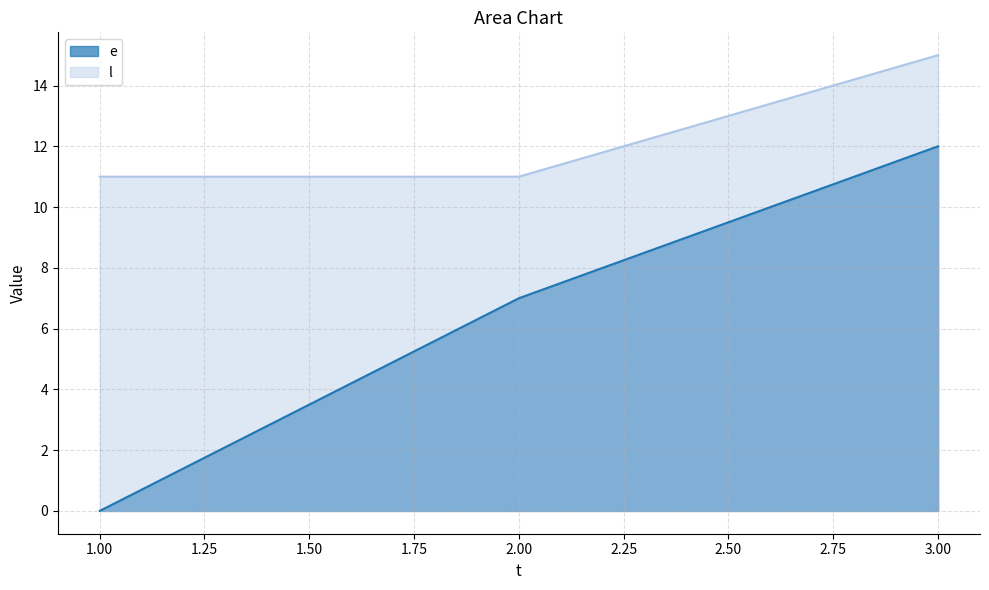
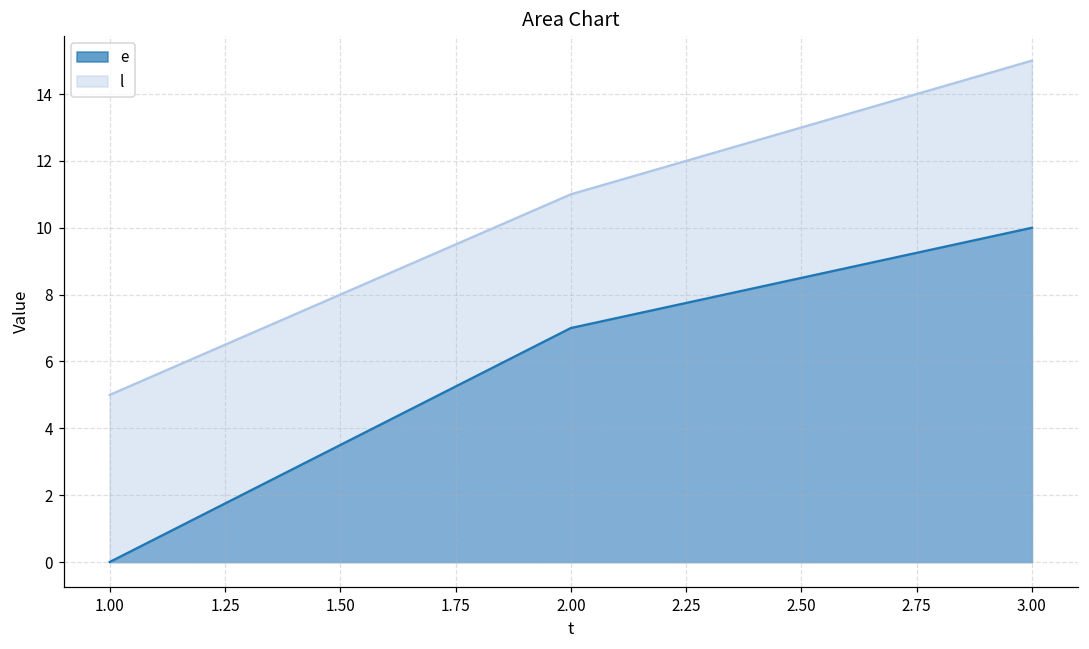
l, 1.00: 11 -> 5
e, 3.00: 12 -> 10
